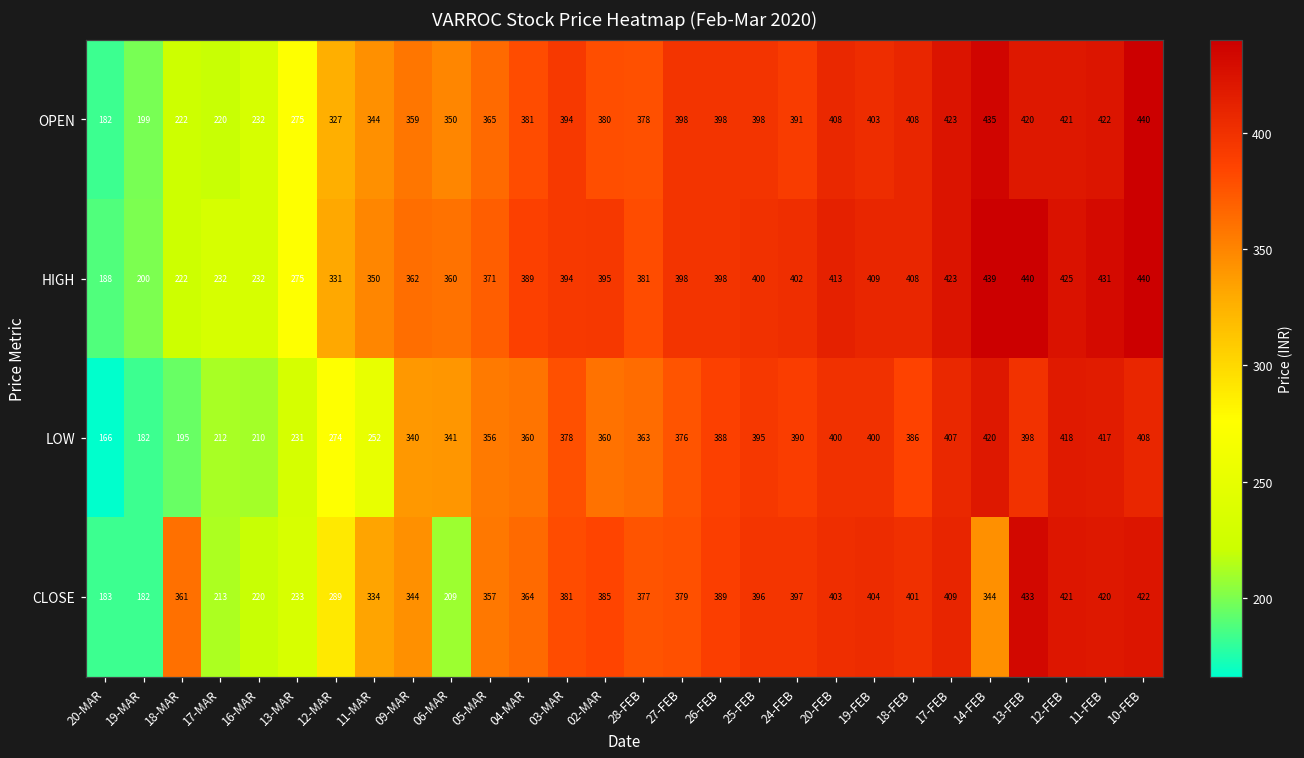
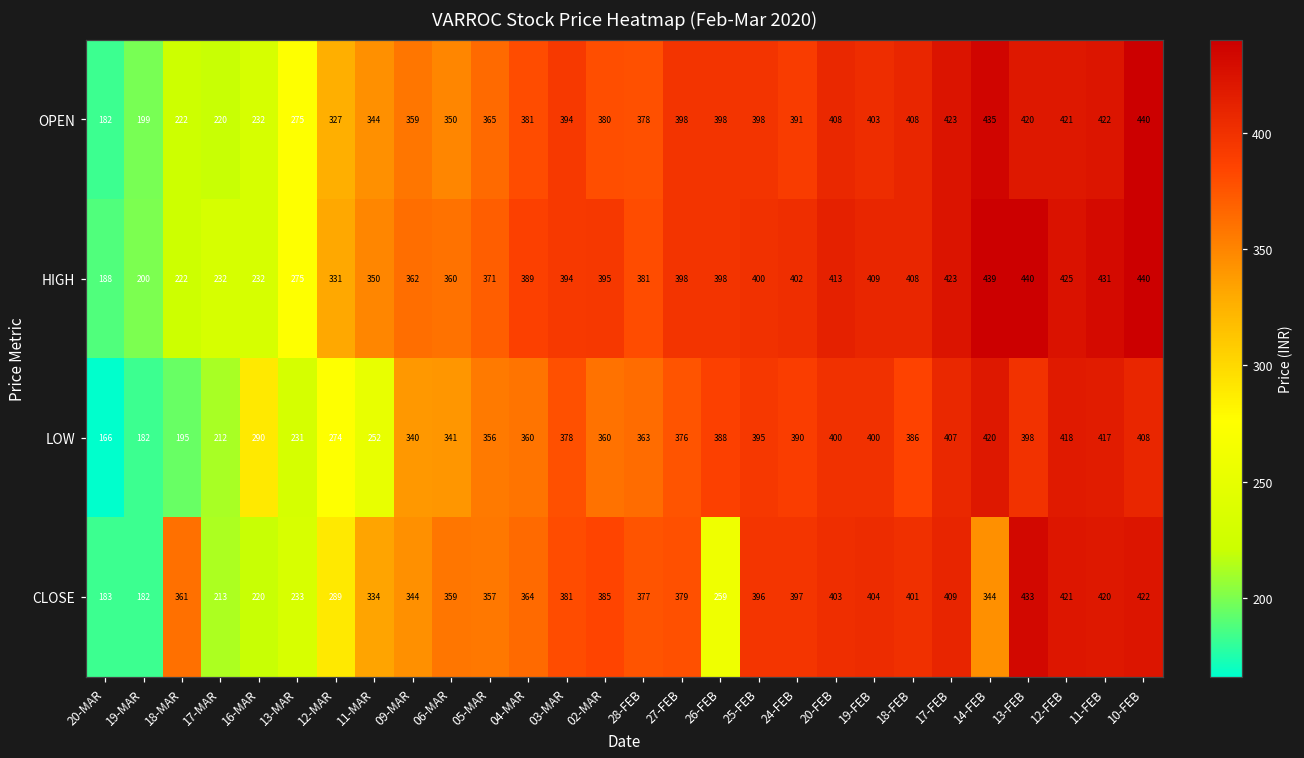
LOW, 16-MAR: 210 -> 290
CLOSE, 06-MAR: 209 -> 359
CLOSE, 26-FEB: 389 -> 259
